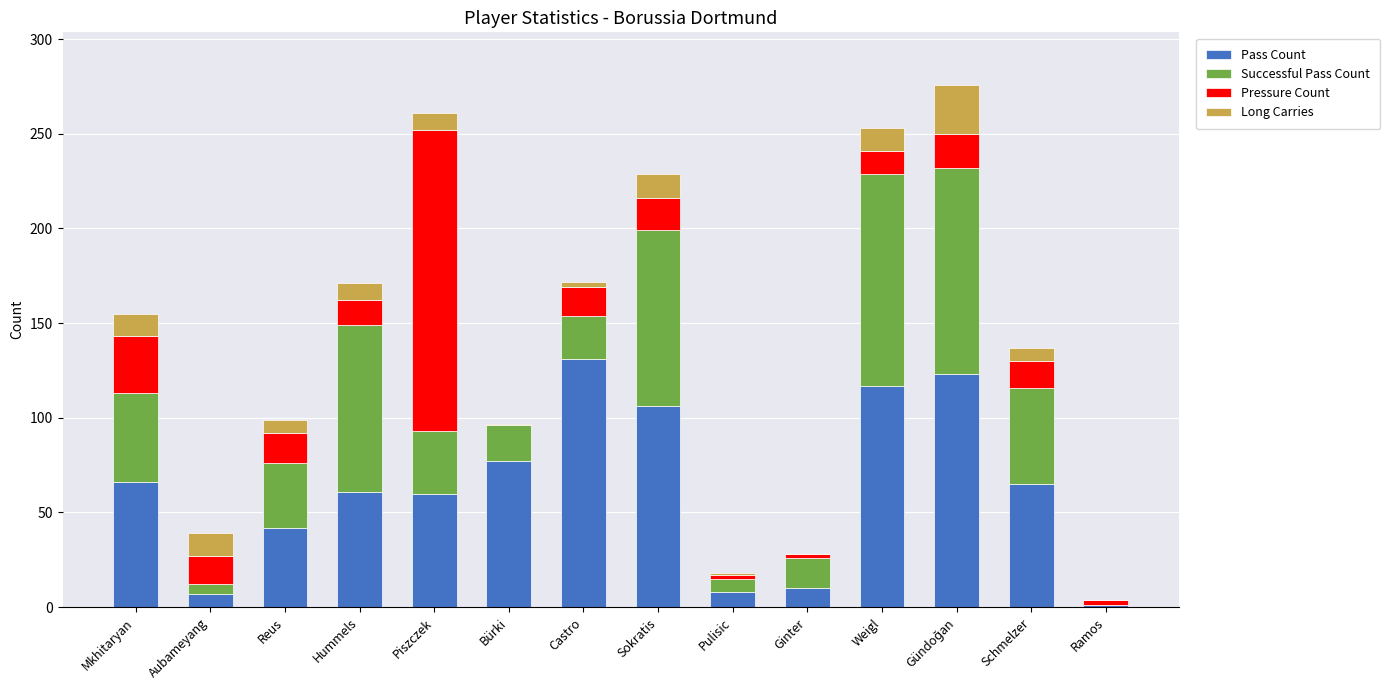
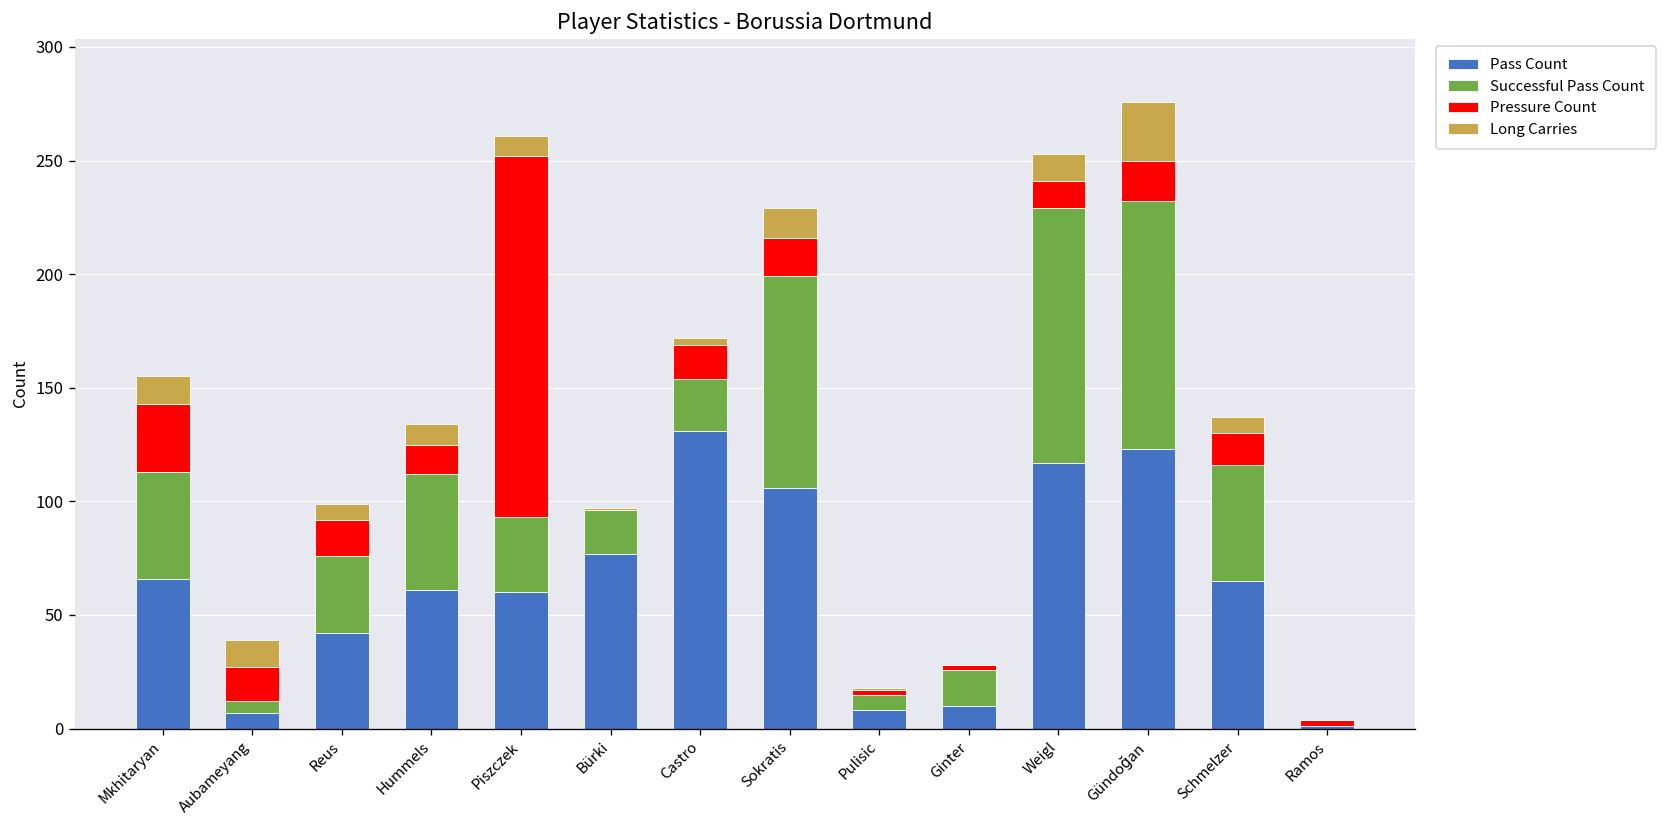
Successful Pass Count, Hummels: 88 -> 51
